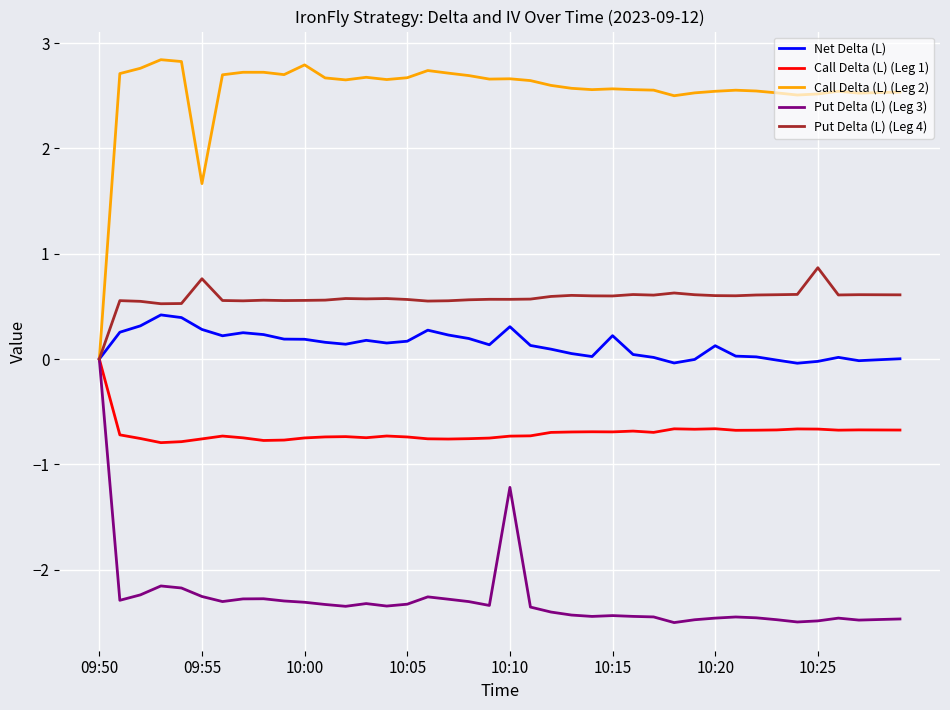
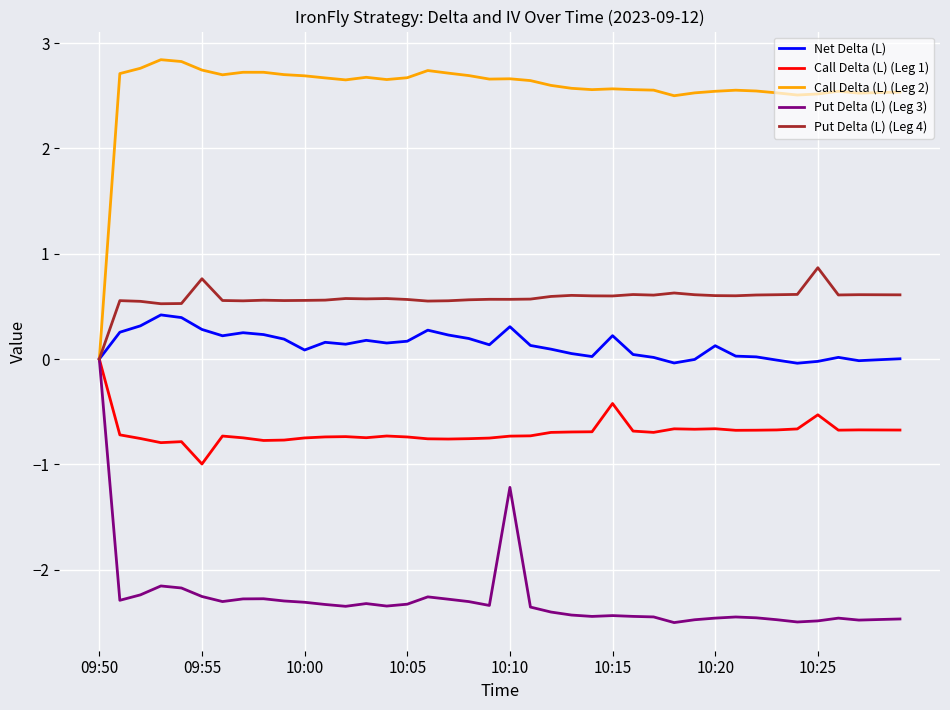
Call Delta (L) (Leg 1), 09:55: -0.76 -> -1.00
Call Delta (L) (Leg 2), 09:55: 1.67 -> 2.74
Net Delta (L), 10:00: 0.19 -> 0.09
Call Delta (L) (Leg 2), 10:00: 2.79 -> 2.69
Call Delta (L) (Leg 1), 10:15: -0.69 -> -0.42
Call Delta (L) (Leg 1), 10:25: -0.66 -> -0.53
